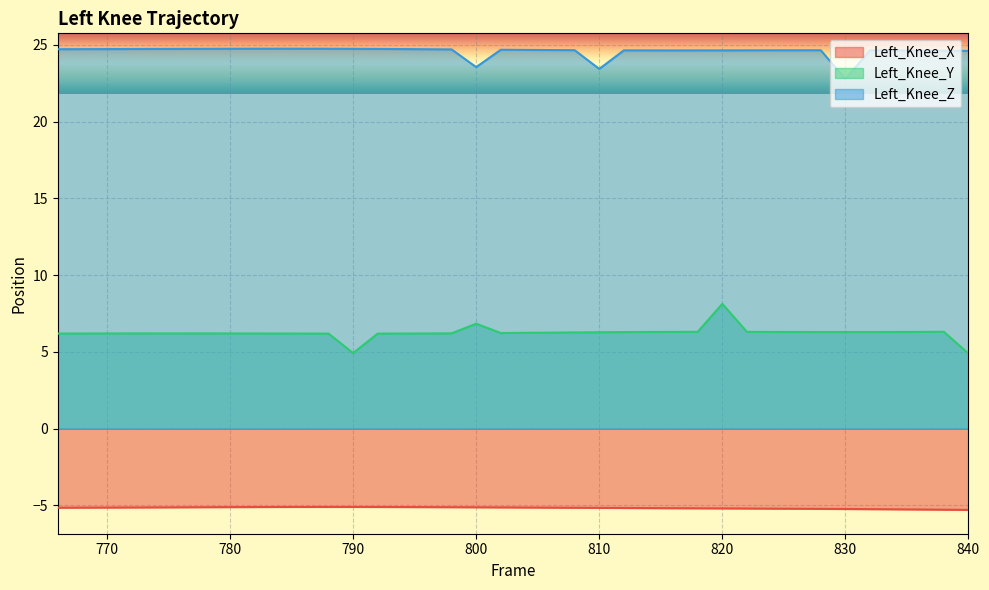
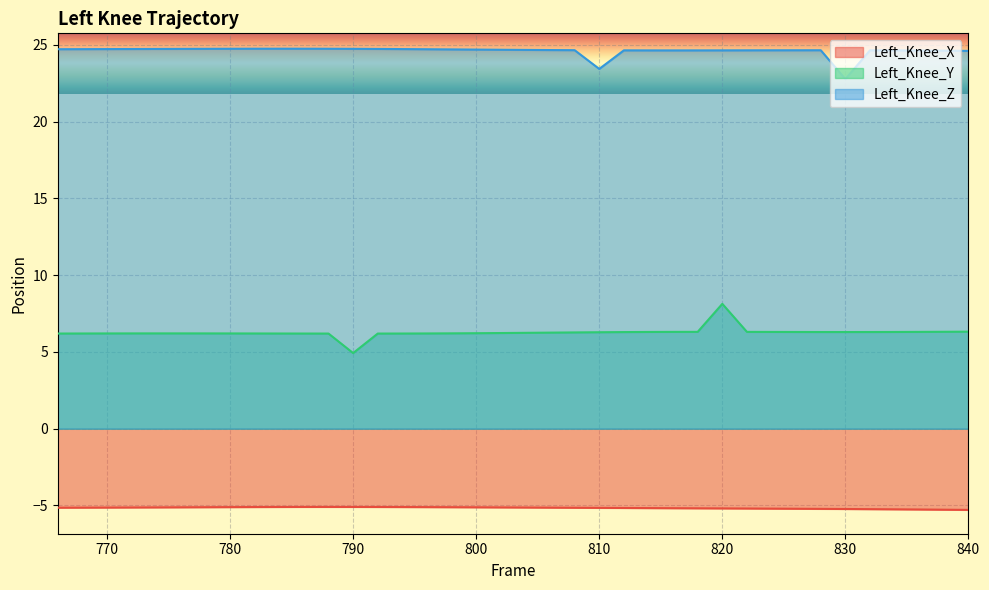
Left_Knee_Y, 800: 6.8 -> 6.2
Left_Knee_Z, 800: 23.5 -> 24.7
Left_Knee_Y, 840: 4.9 -> 6.3
